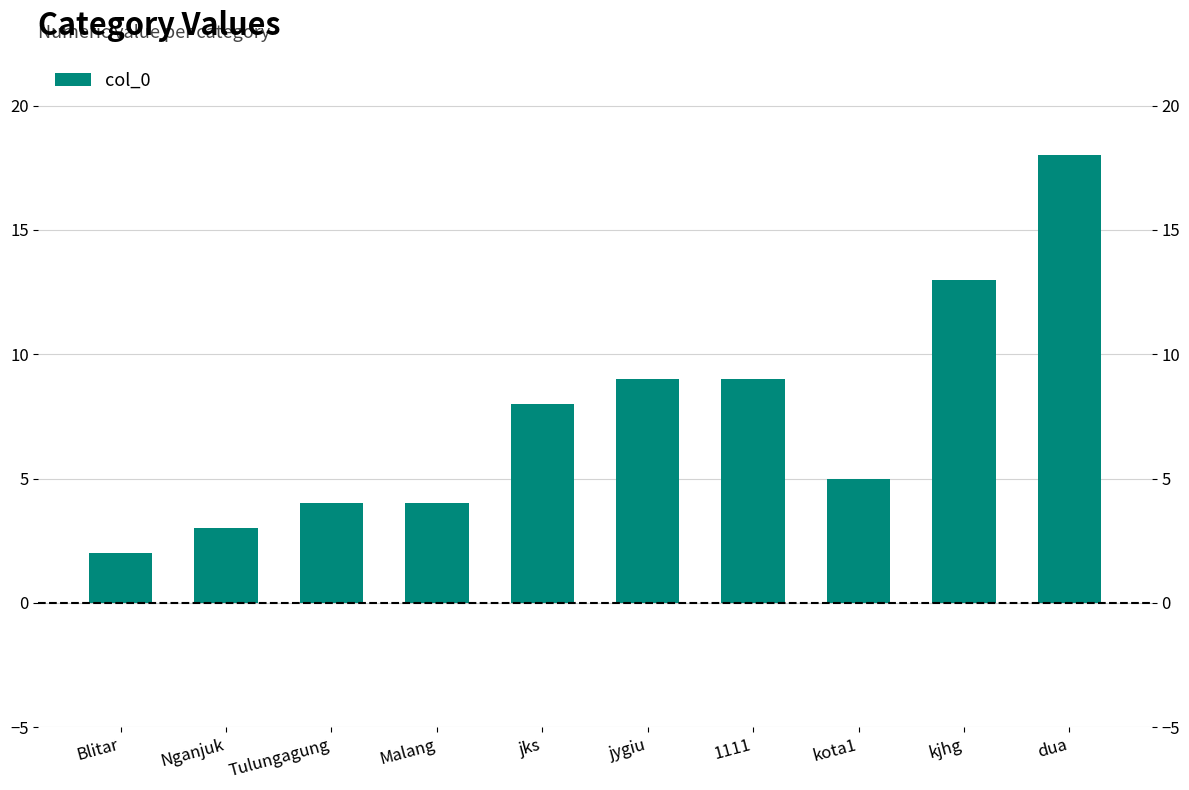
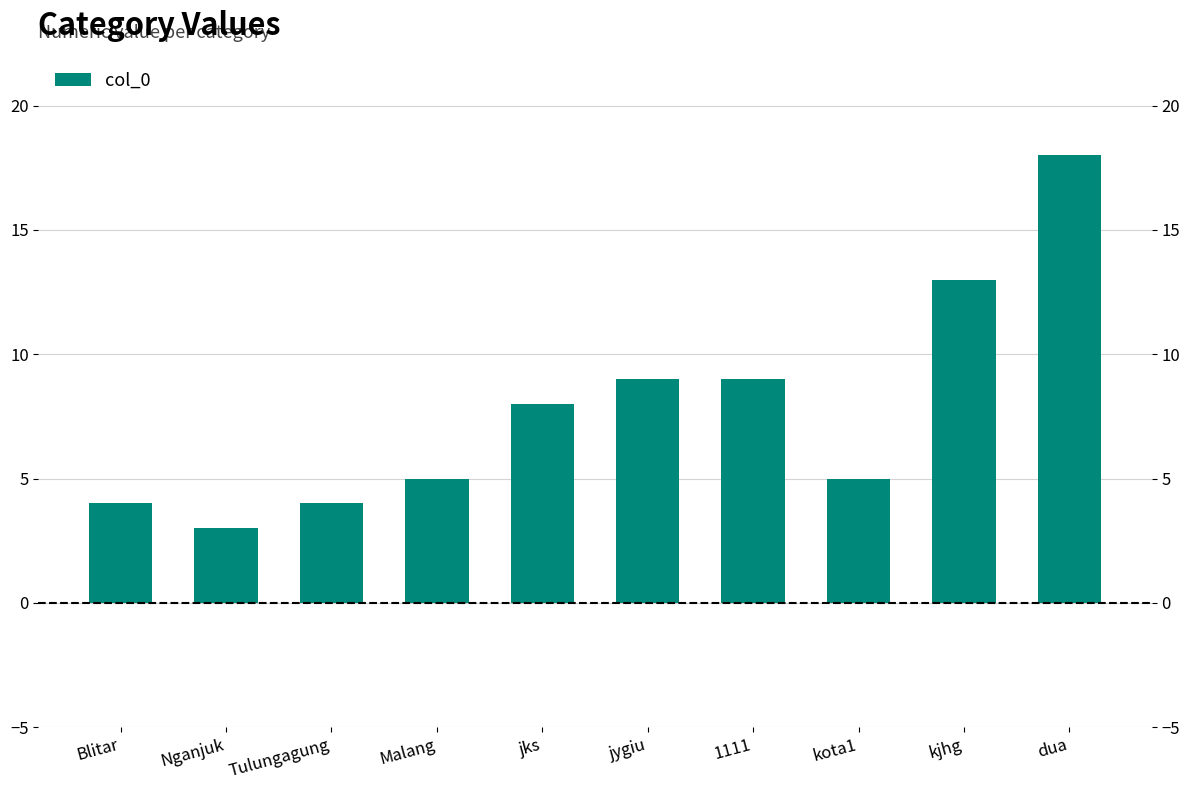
Blitar: 2 -> 4
Malang: 4 -> 5
